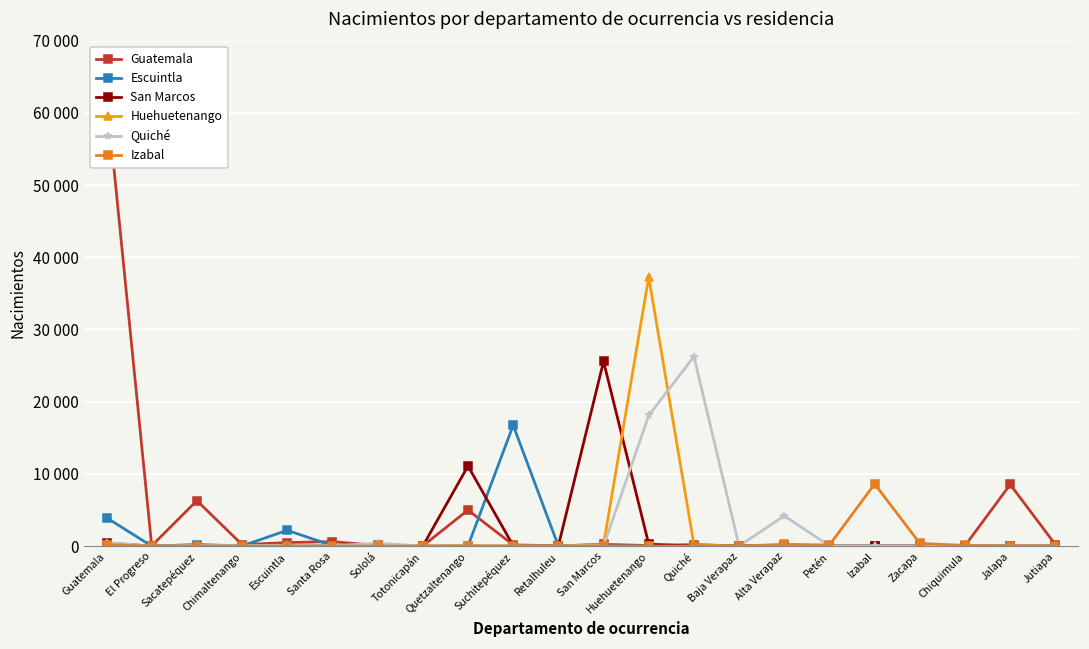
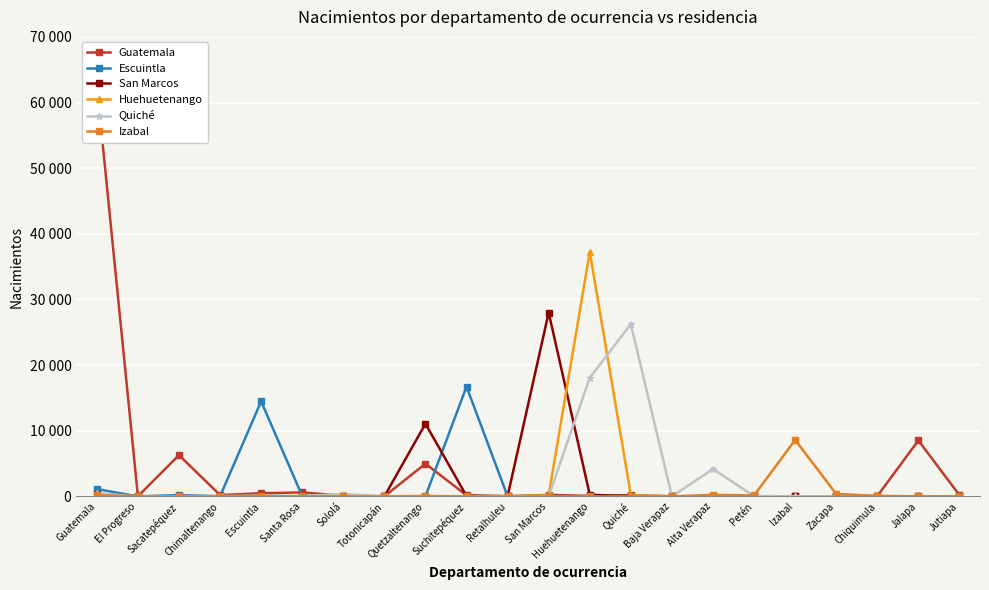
Escuintla, Guatemala: 4000 -> 1000
Escuintla, Escuintla: 2000 -> 14000
San Marcos, San Marcos: 26000 -> 28000
